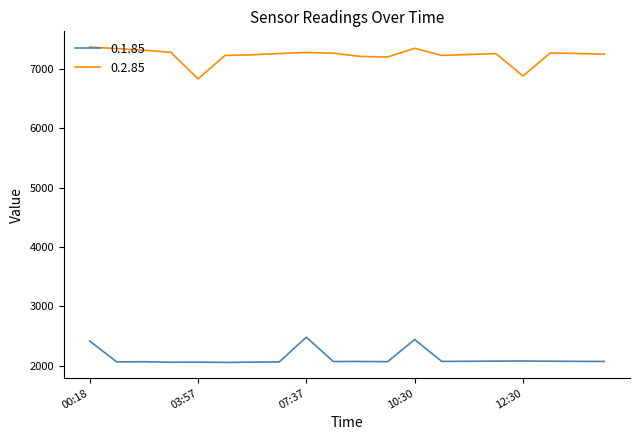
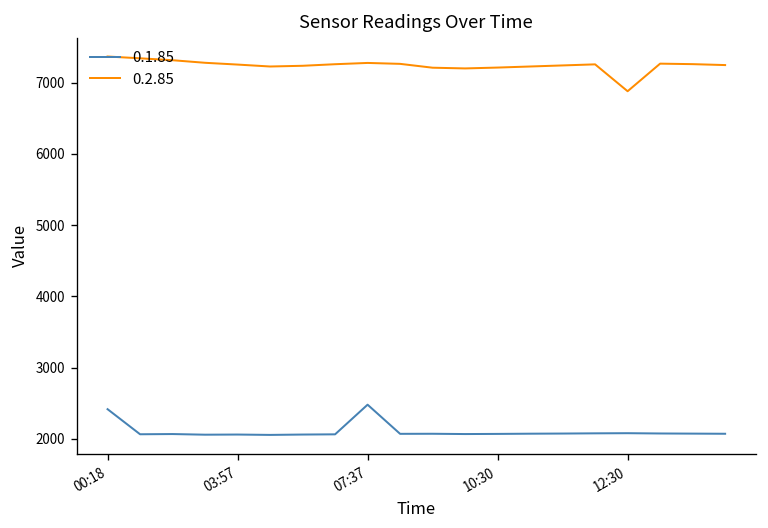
0.2.85, 03:57: 6800 -> 7300
0.1.85, 10:30: 2400 -> 2100
0.2.85, 10:30: 7300 -> 7200
